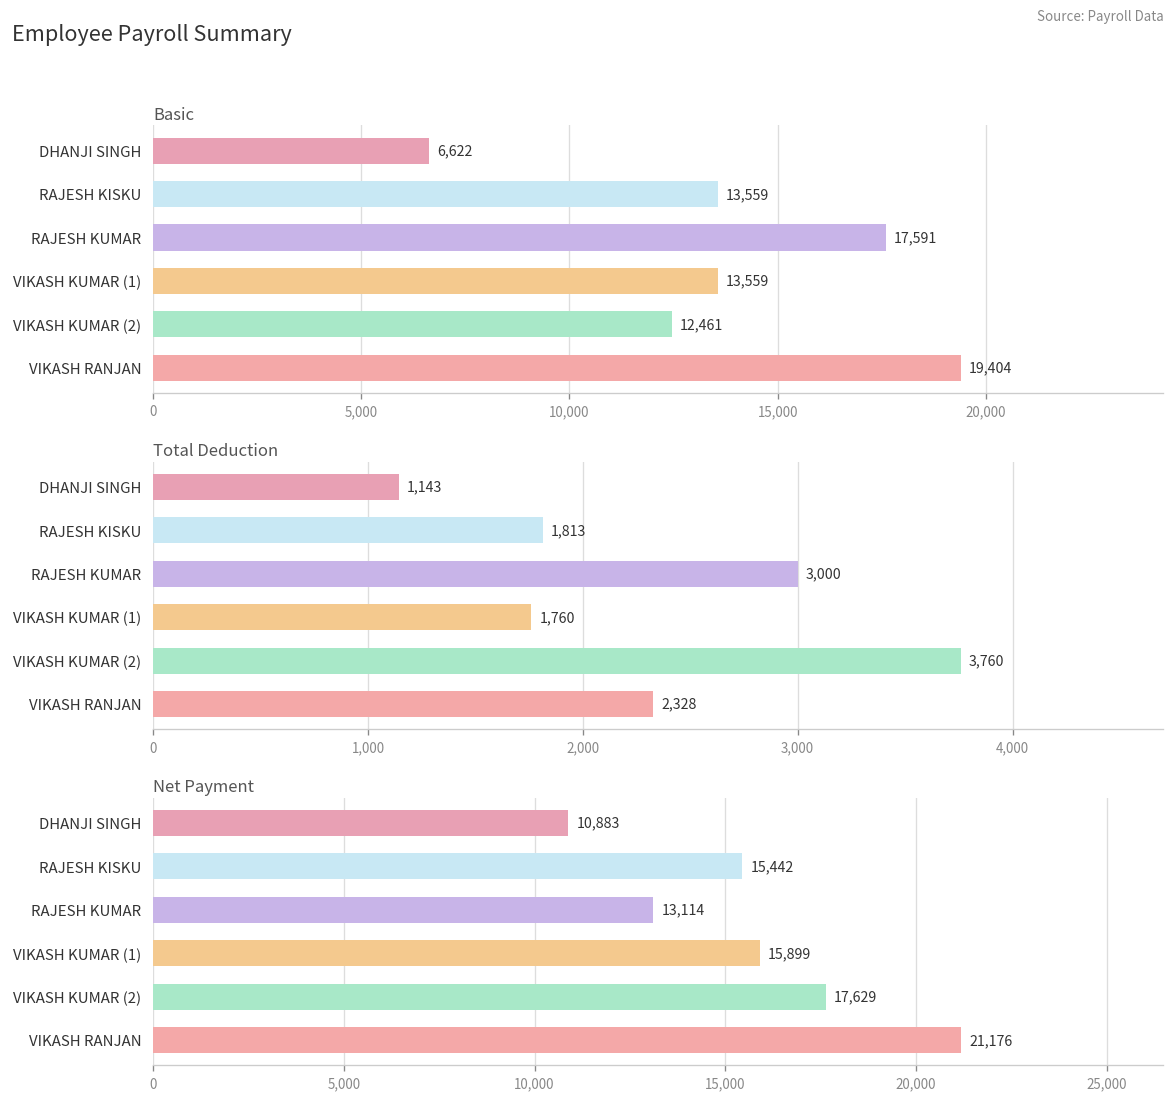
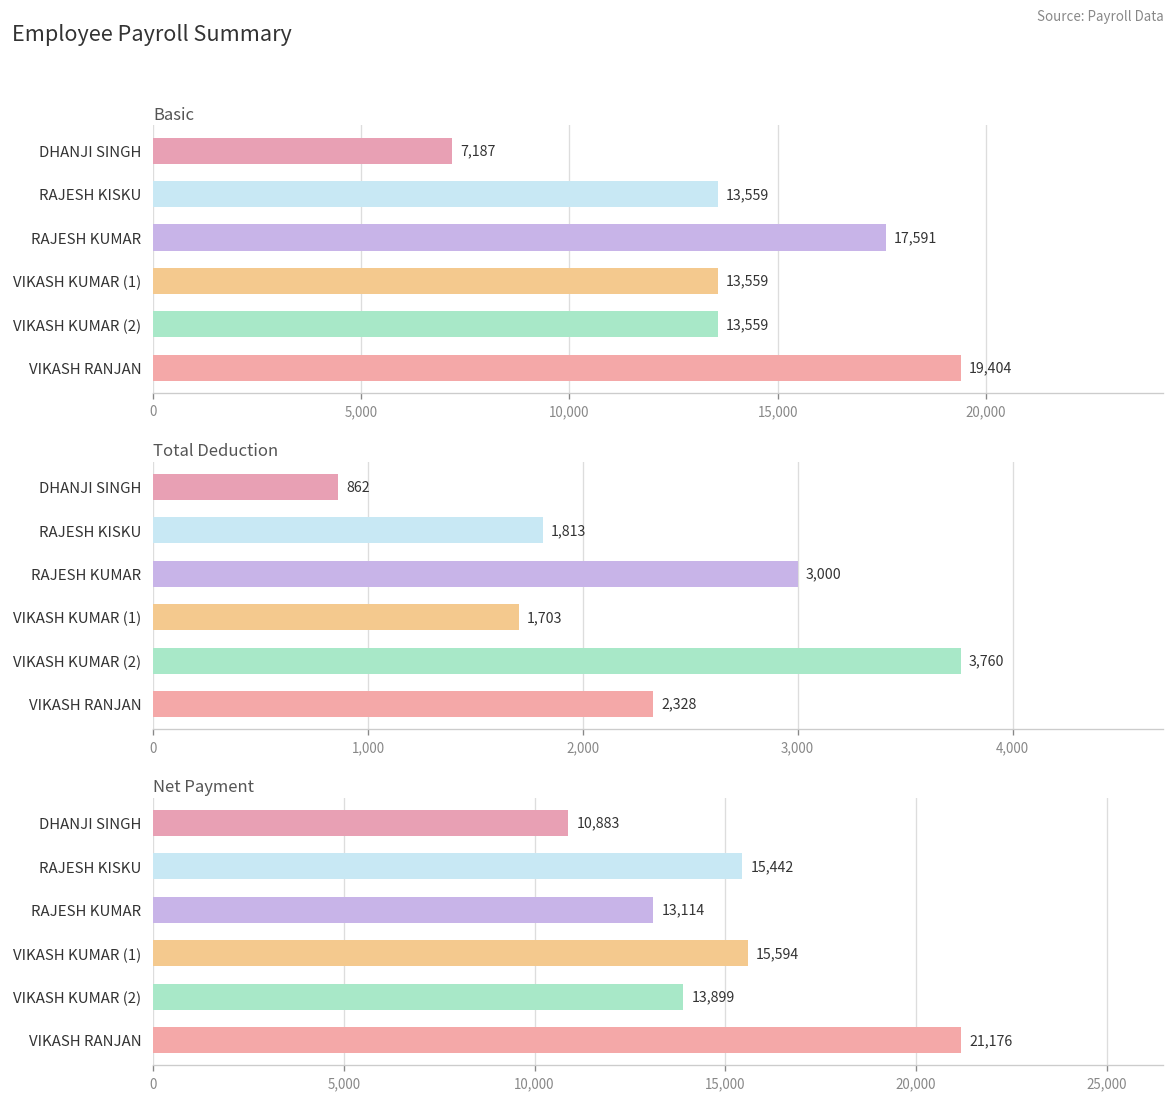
Basic, DHANJI SINGH: 6,622 -> 7,187
Basic, VIKASH KUMAR (2): 12,461 -> 13,559
Total Deduction, DHANJI SINGH: 1,143 -> 862
Total Deduction, VIKASH KUMAR (1): 1,760 -> 1,703
Net Payment, VIKASH KUMAR (1): 15,899 -> 15,594
Net Payment, VIKASH KUMAR (2): 17,629 -> 13,899
